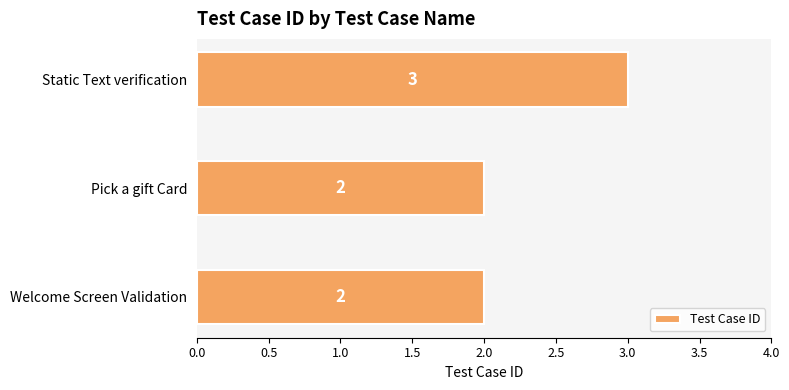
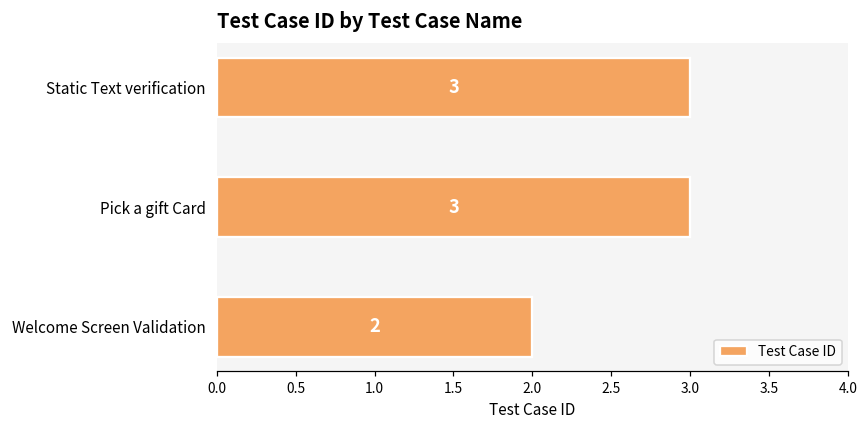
Pick a gift Card: 2 -> 3
